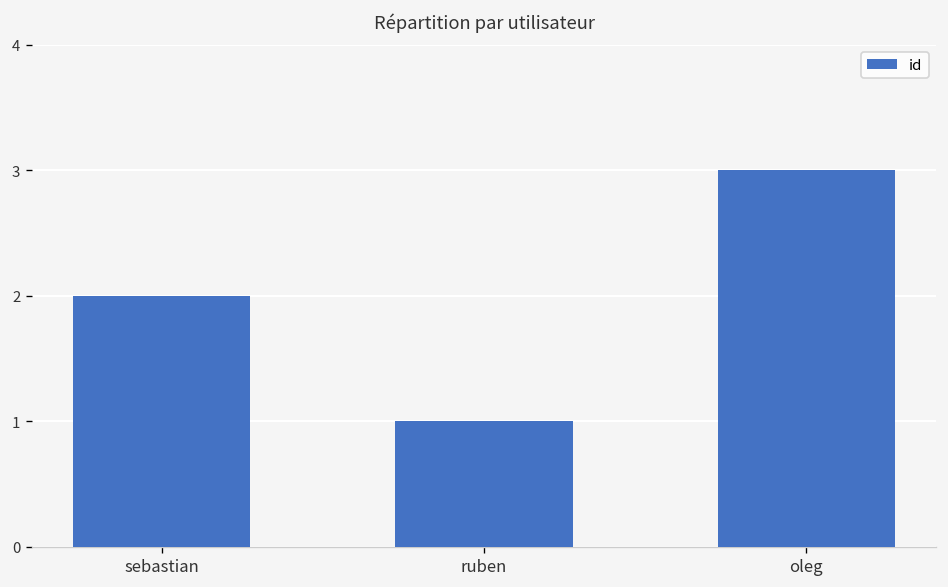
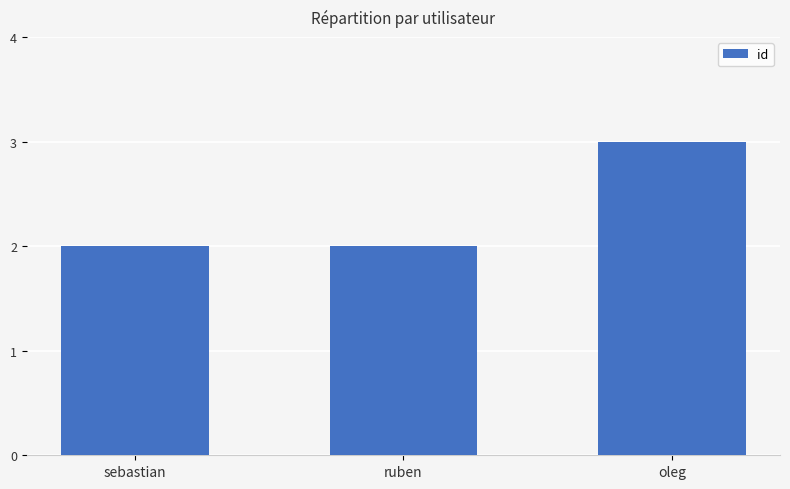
ruben: 1 -> 2
